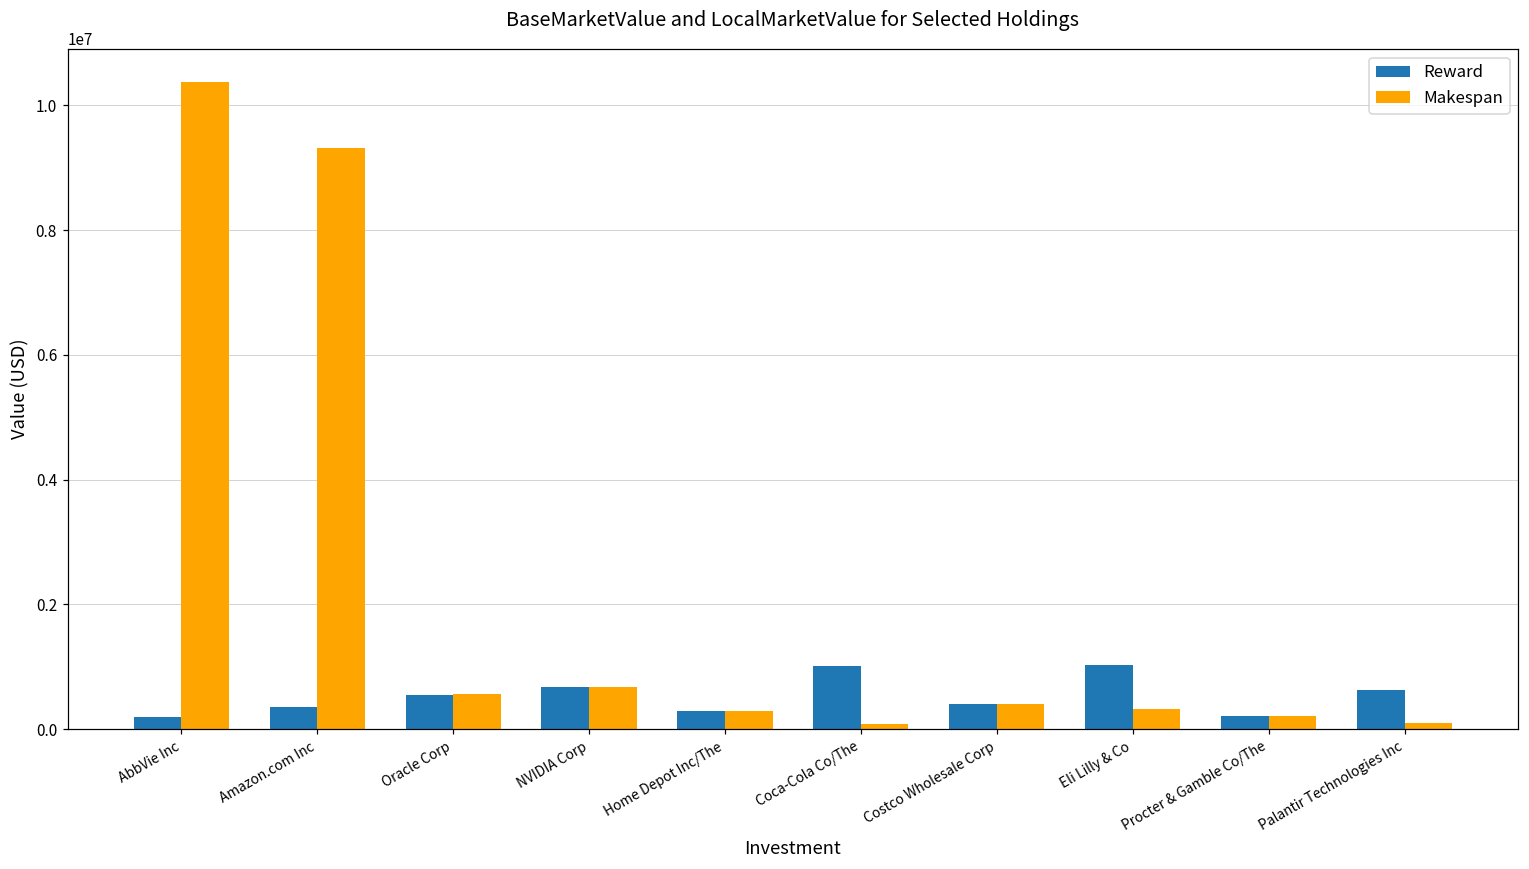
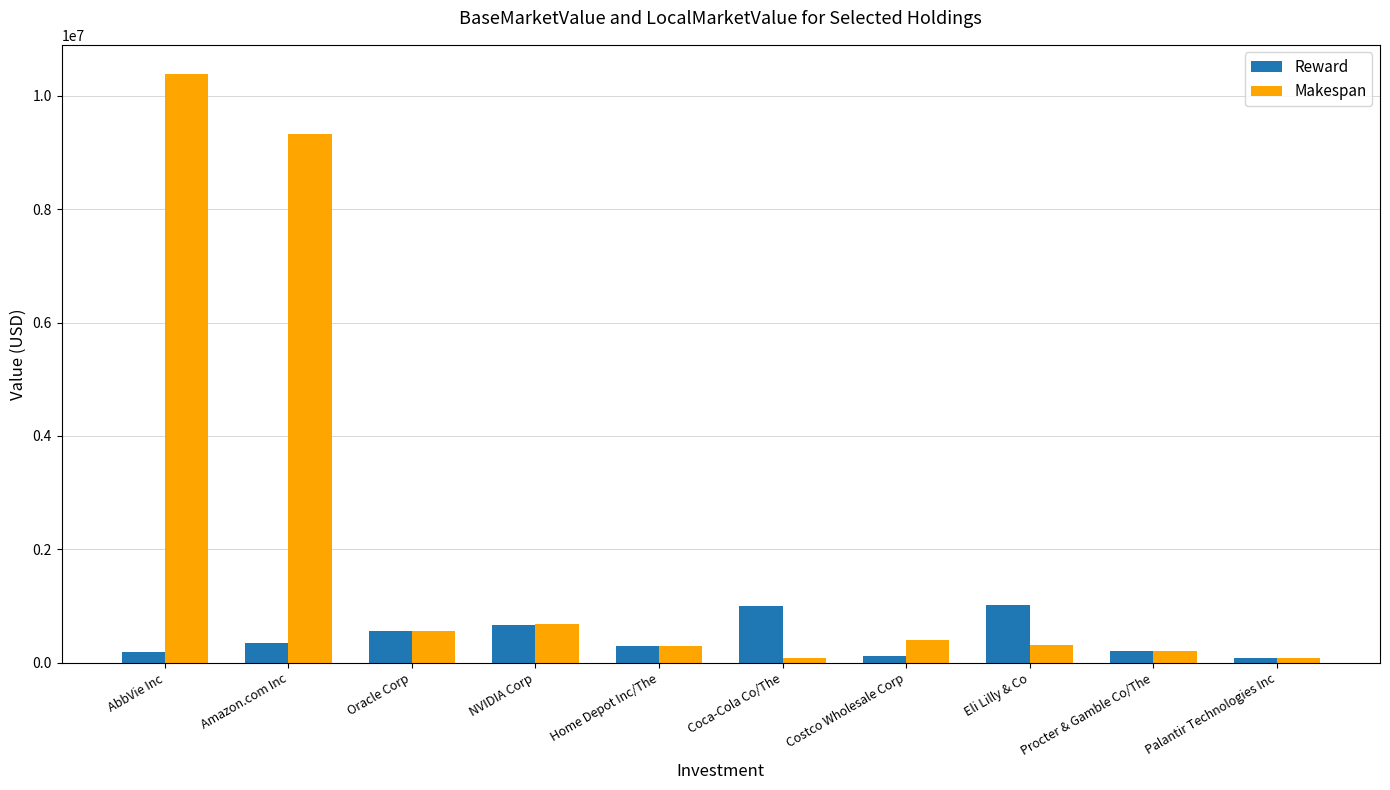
Reward, Costco Wholesale Corp: 400000 -> 100000
Reward, Palantir Technologies Inc: 600000 -> 100000
